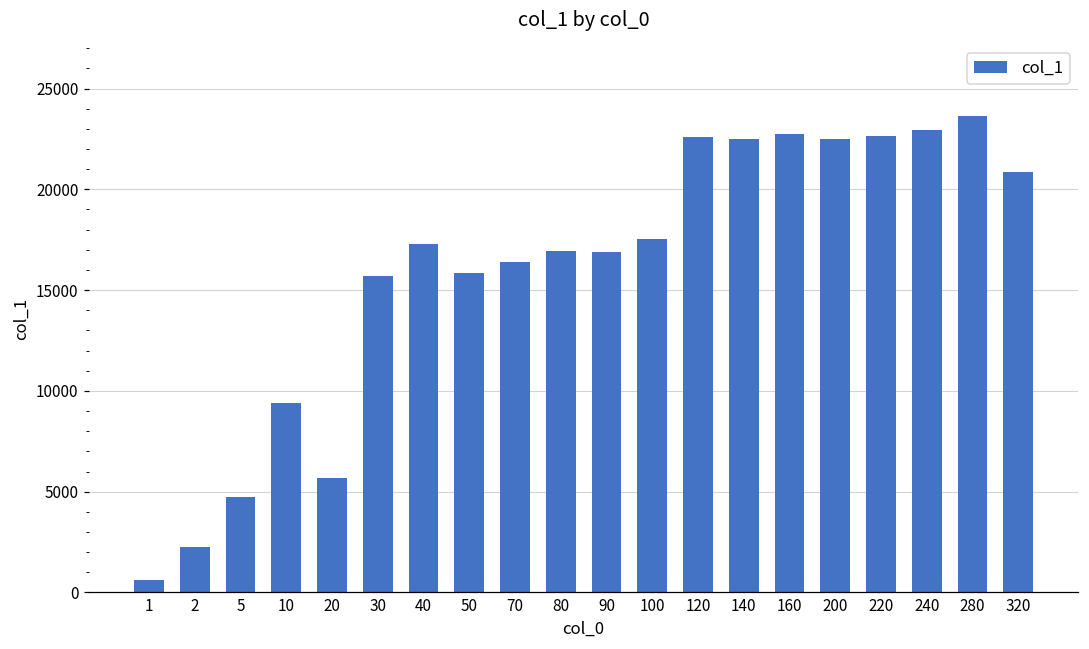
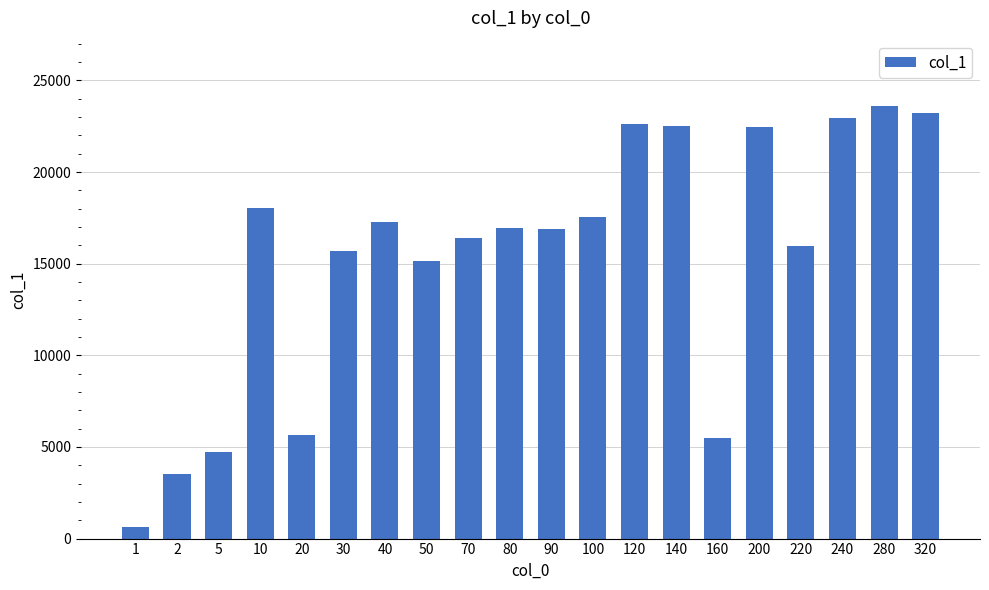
2: 2200 -> 3500
10: 9400 -> 18000
50: 15800 -> 15200
160: 22700 -> 5500
220: 22600 -> 16000
320: 20900 -> 23200
